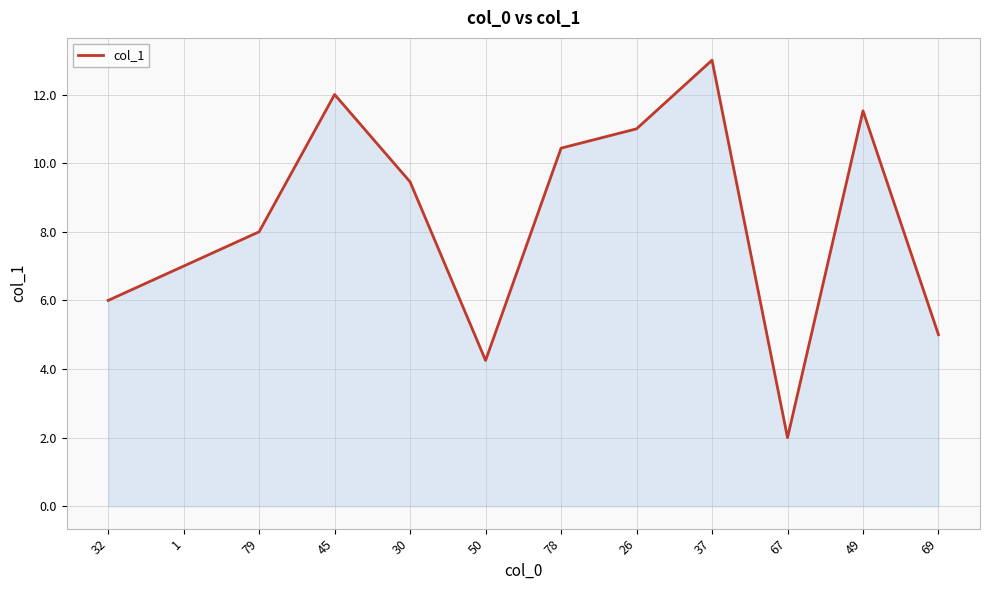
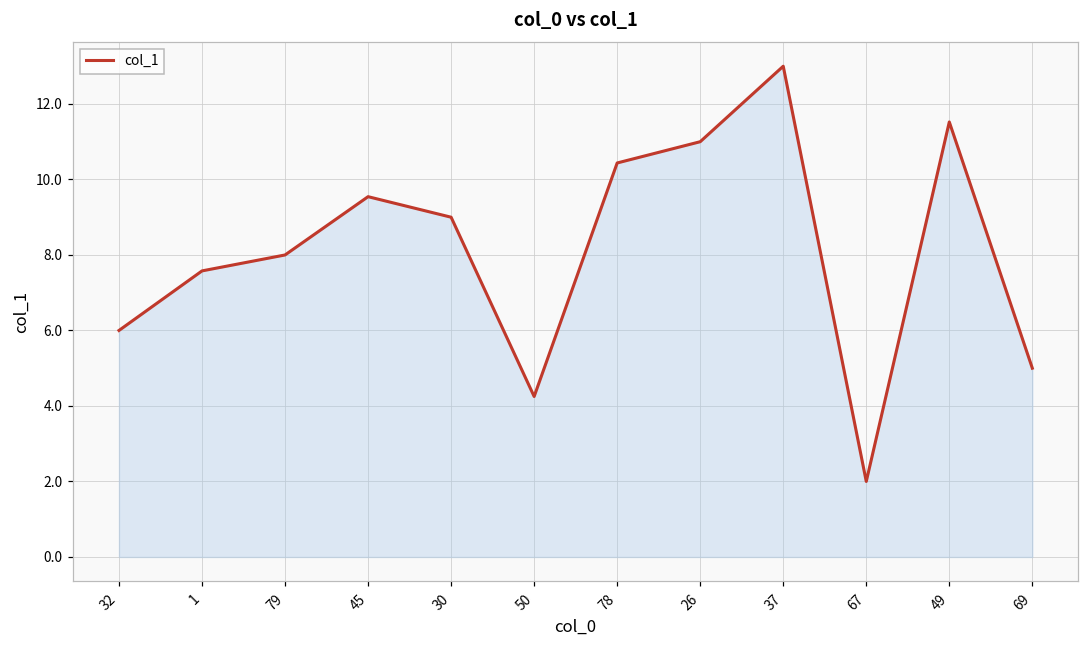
1: 7.0 -> 7.6
45: 12.0 -> 9.5
30: 9.5 -> 9.0
